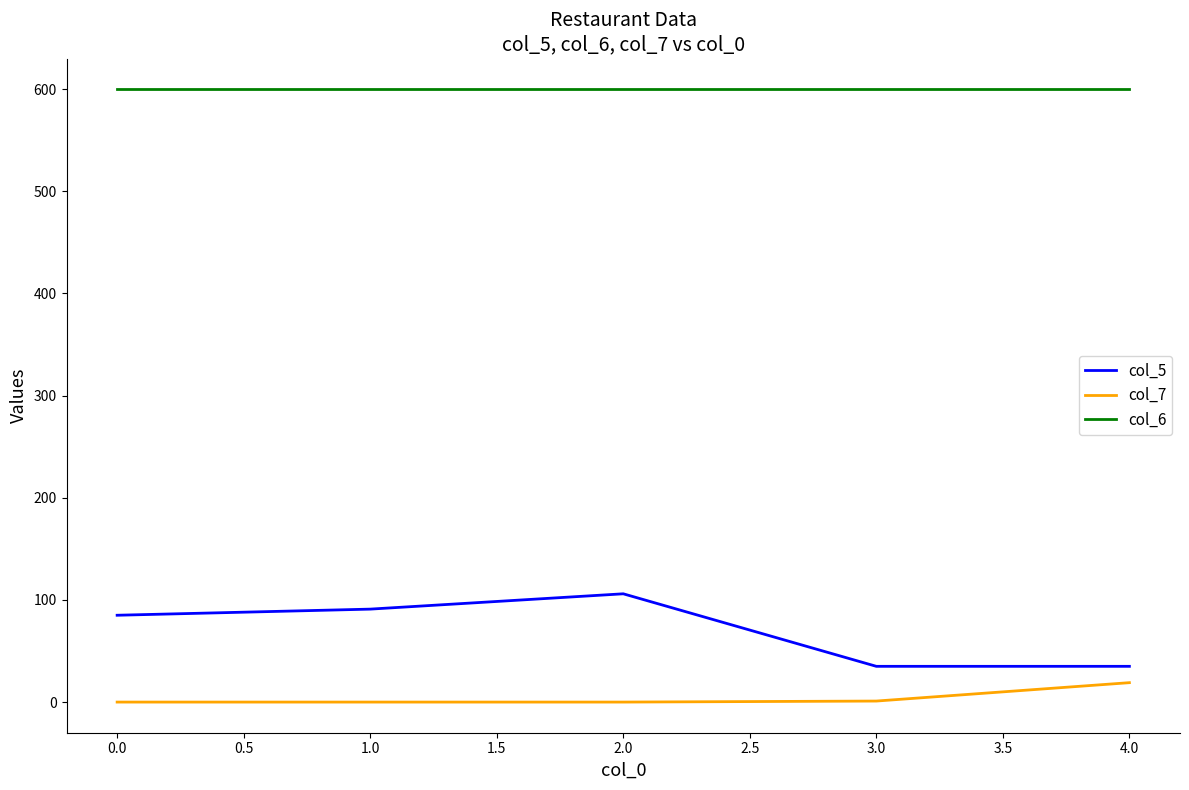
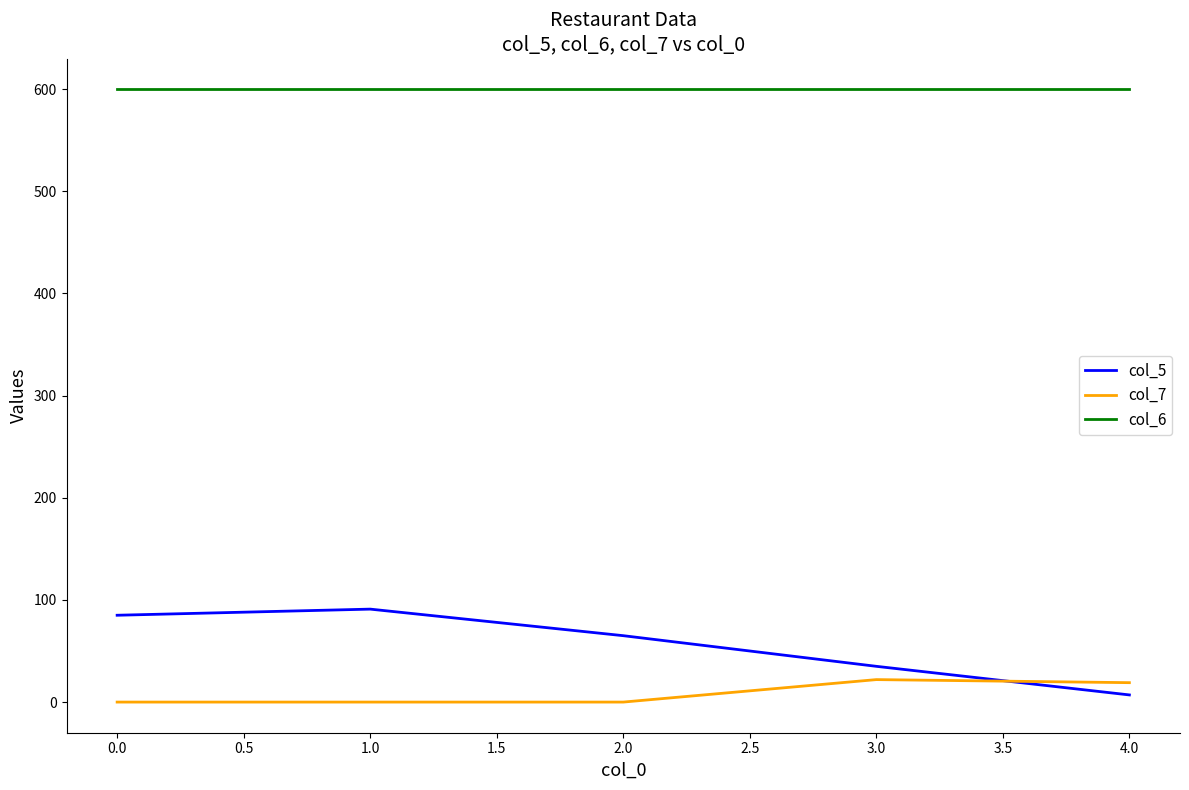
col_5, 2.0: 106 -> 65
col_7, 3.0: 1 -> 22
col_5, 4.0: 35 -> 7
